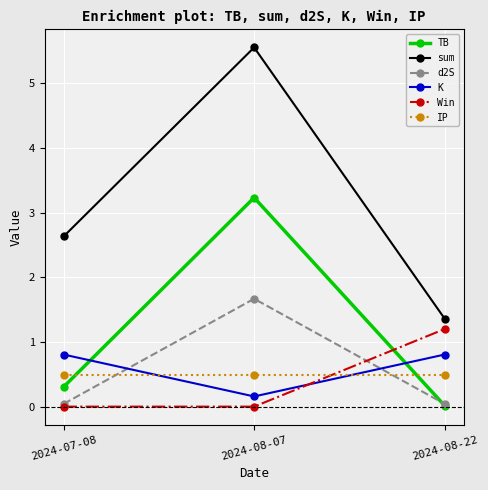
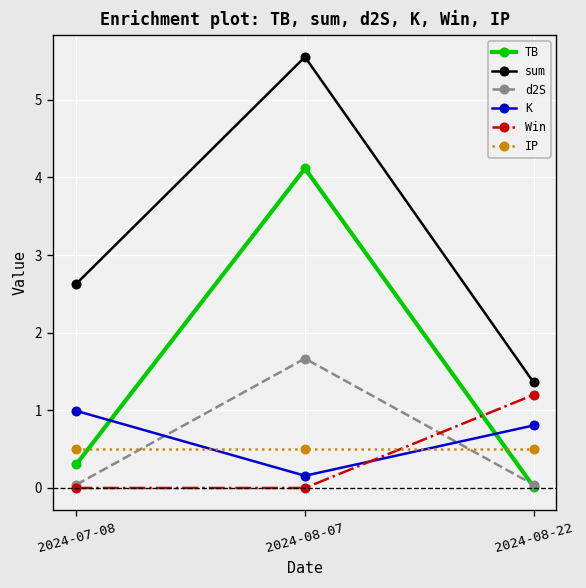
K, 2024-07-08: 0.8 -> 1.0
TB, 2024-08-07: 3.2 -> 4.1
